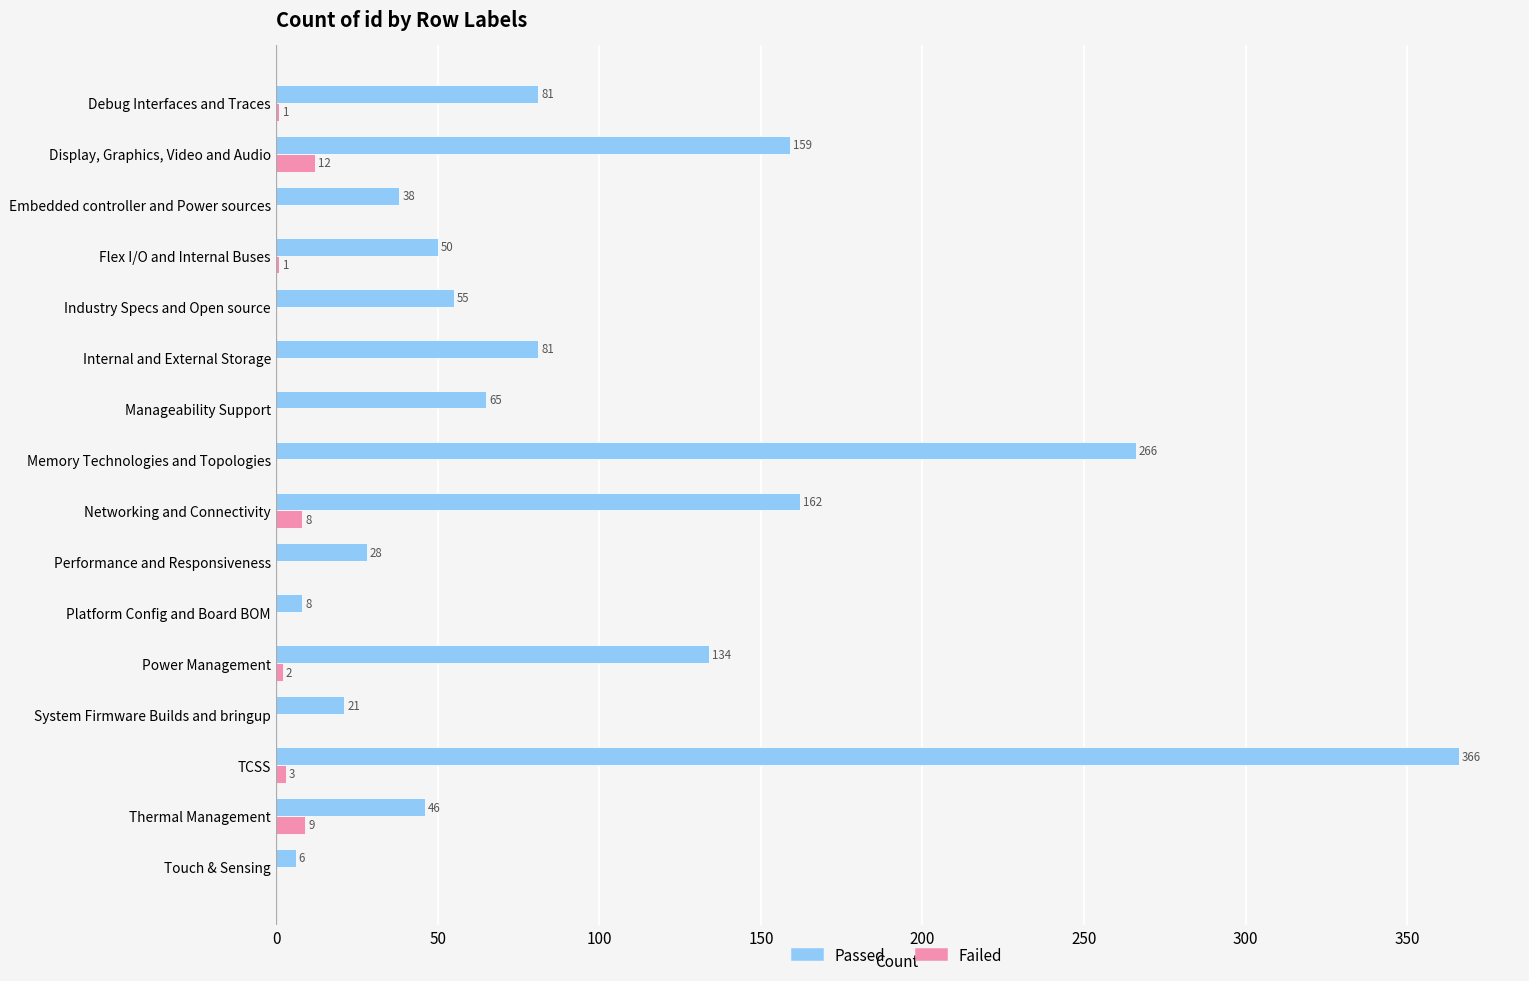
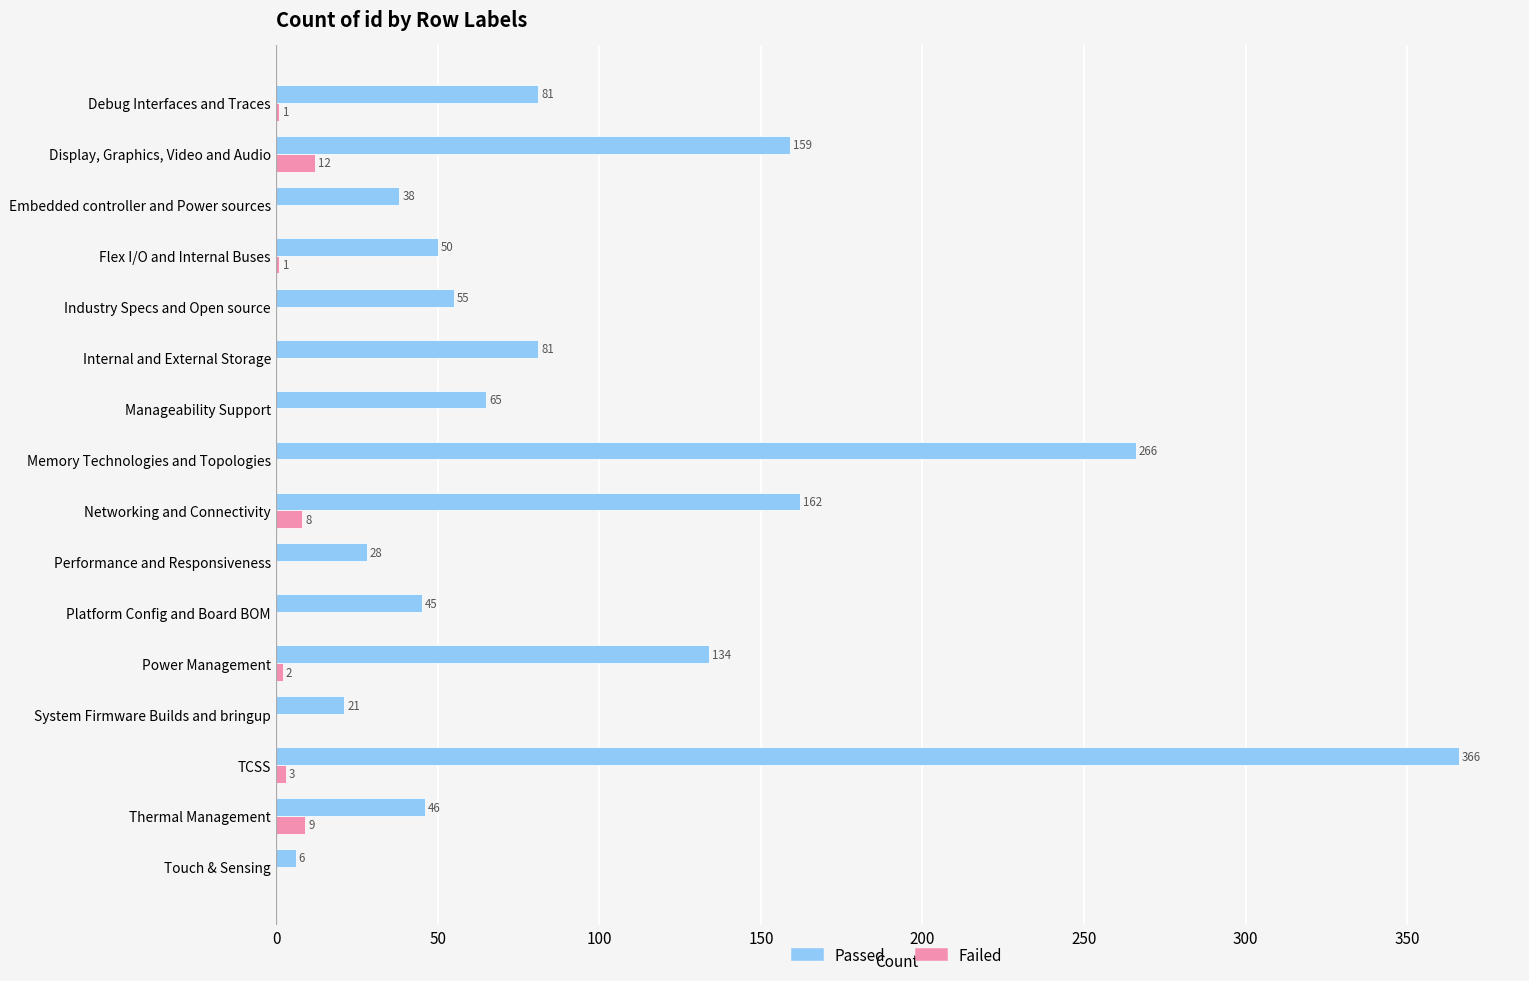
Passed, Platform Config and Board BOM: 8 -> 45
